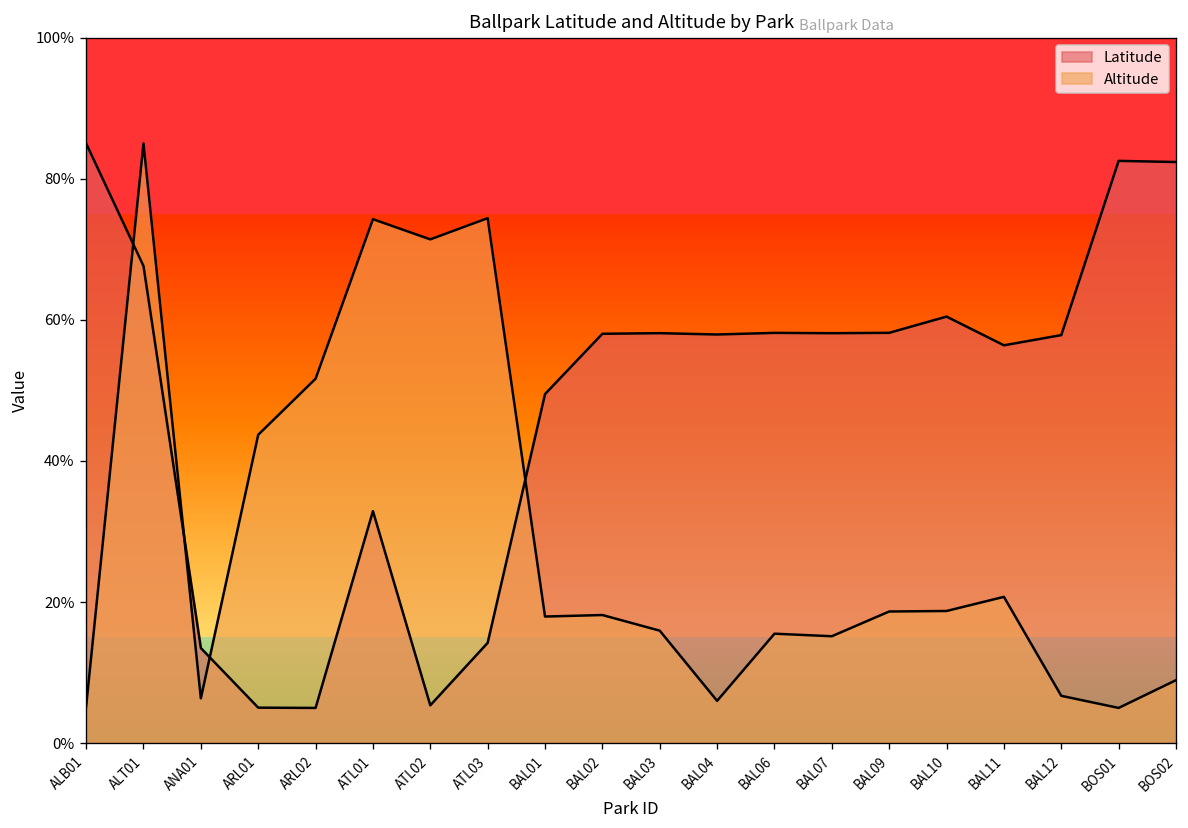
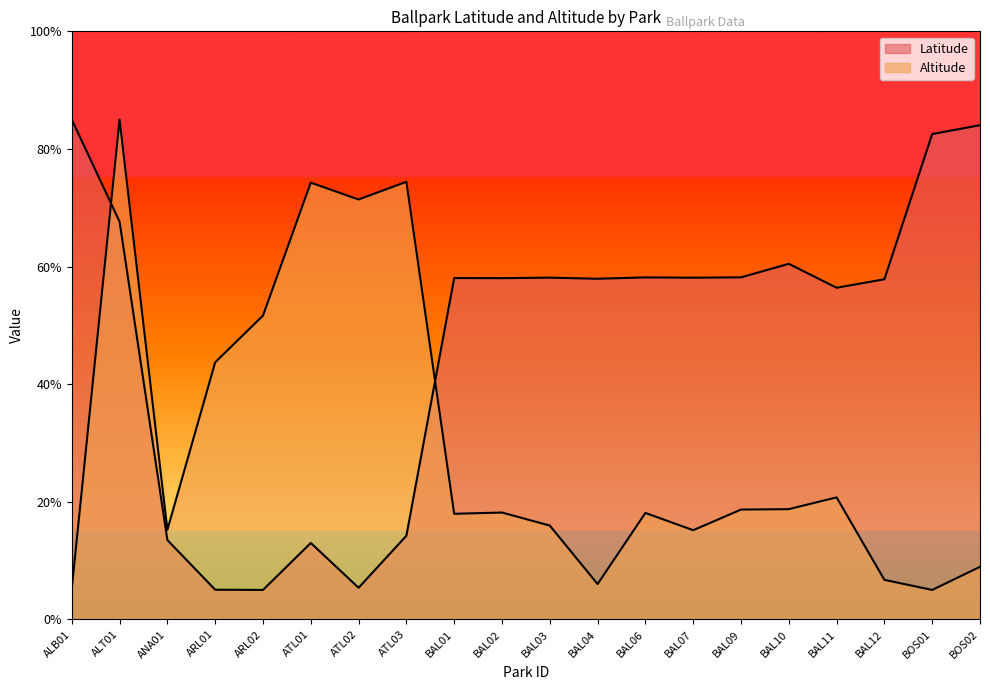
Altitude, ANA01: 6% -> 15%
Latitude, ATL01: 33% -> 13%
Latitude, BAL01: 49% -> 58%
Altitude, BAL06: 16% -> 18%
Latitude, BOS02: 82% -> 84%
